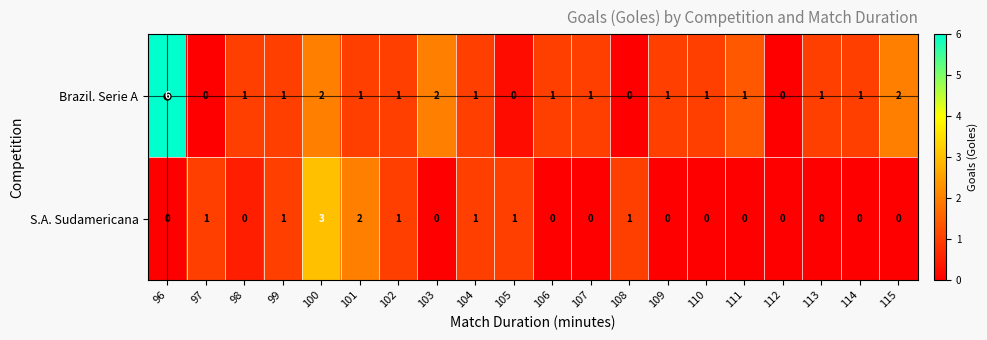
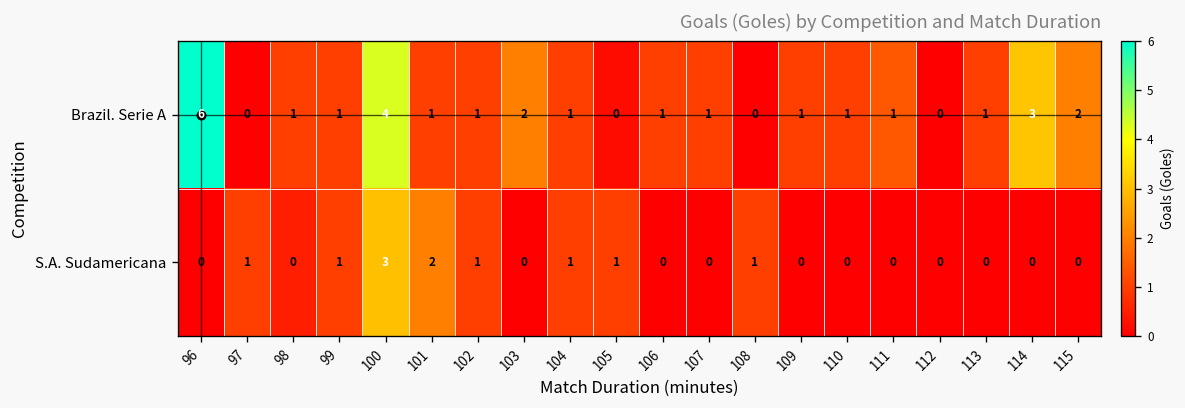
Brazil. Serie A, 100: 2 -> 4
Brazil. Serie A, 114: 1 -> 3
